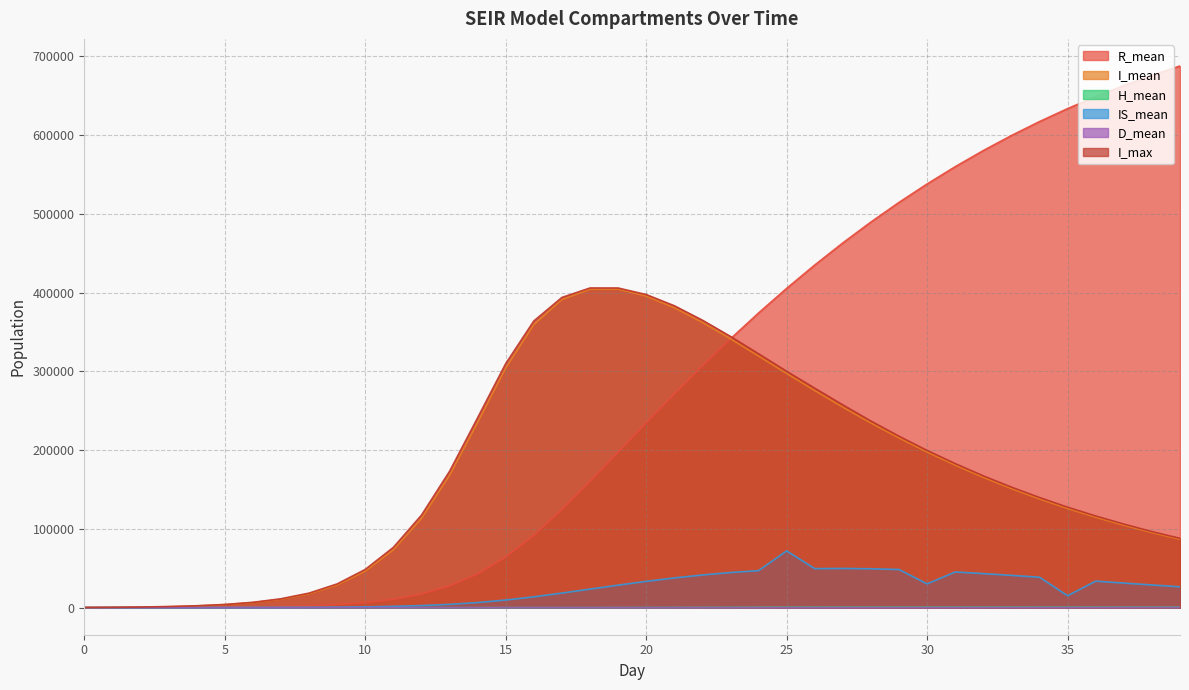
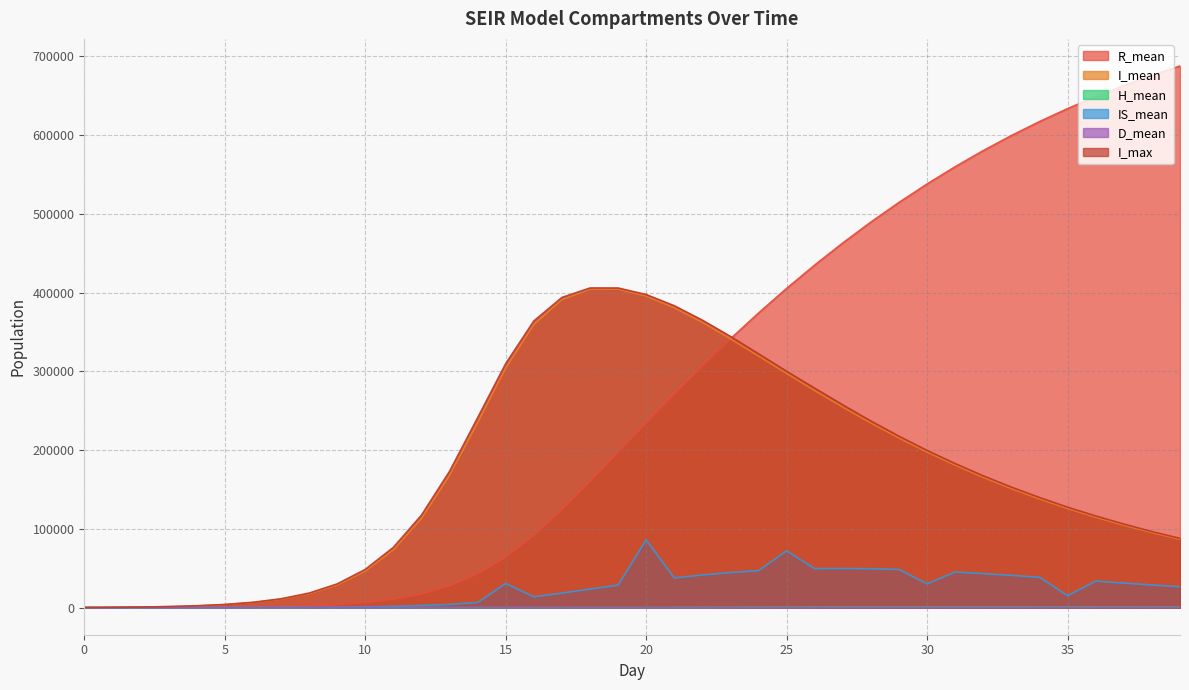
IS_mean, 15: 10000 -> 30000
IS_mean, 20: 30000 -> 90000
